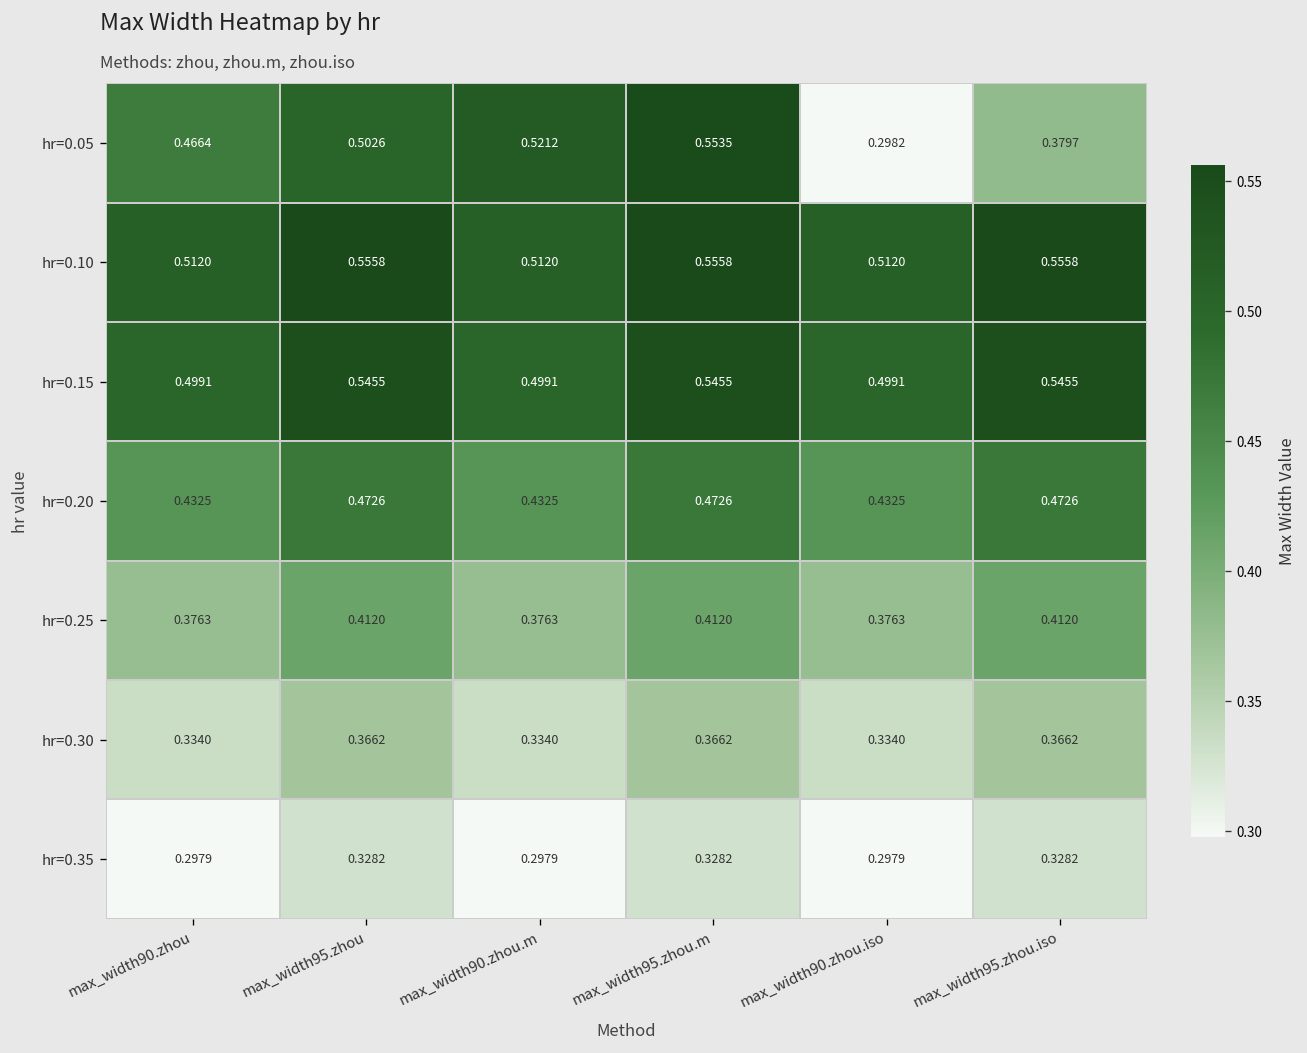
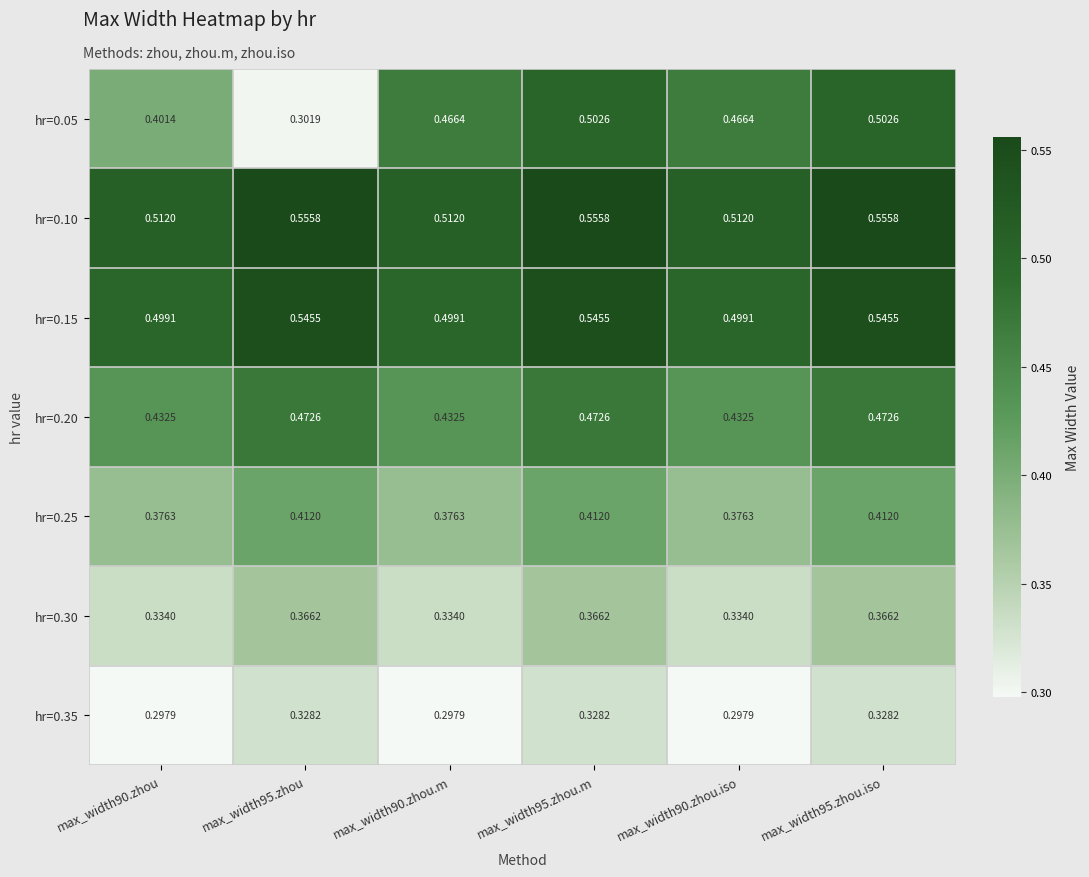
hr=0.05, max_width90.zhou: 0.4664 -> 0.4014
hr=0.05, max_width95.zhou: 0.5026 -> 0.3019
hr=0.05, max_width90.zhou.m: 0.5212 -> 0.4664
hr=0.05, max_width95.zhou.m: 0.5535 -> 0.5026
hr=0.05, max_width90.zhou.iso: 0.2982 -> 0.4664
hr=0.05, max_width95.zhou.iso: 0.3797 -> 0.5026
